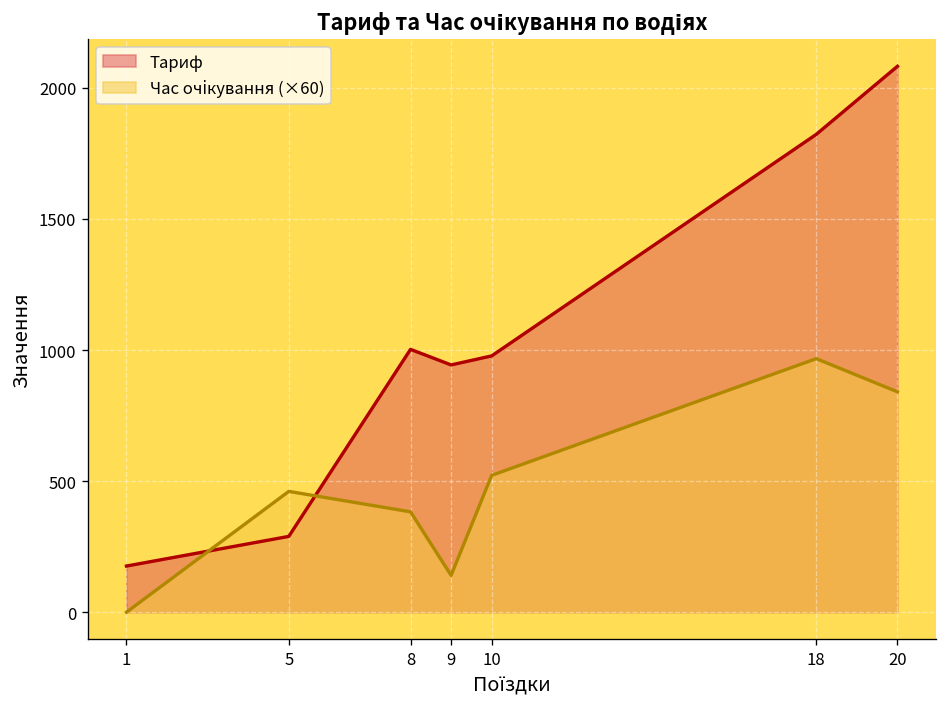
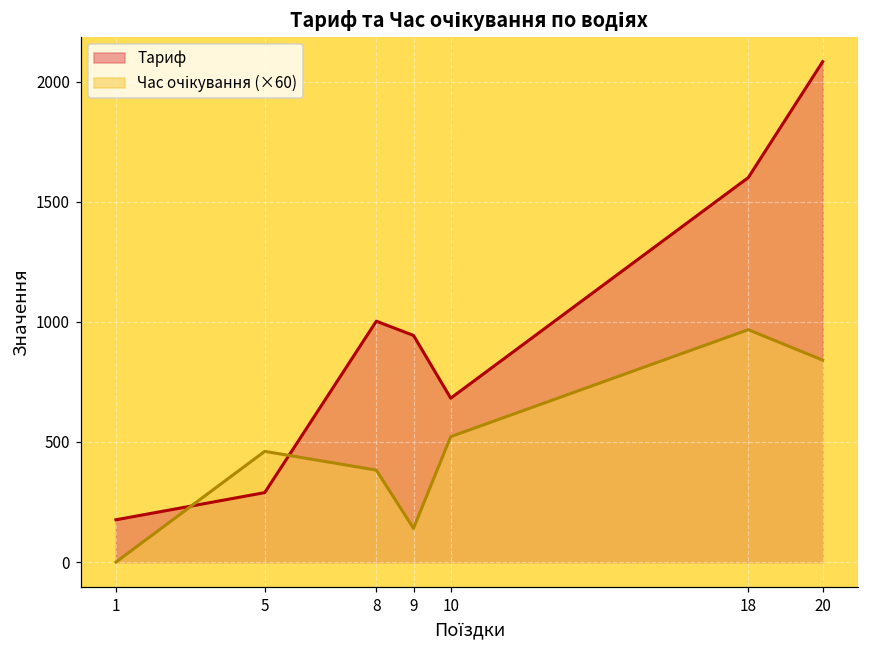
Тариф, 10: 980 -> 680
Тариф, 18: 1820 -> 1600
